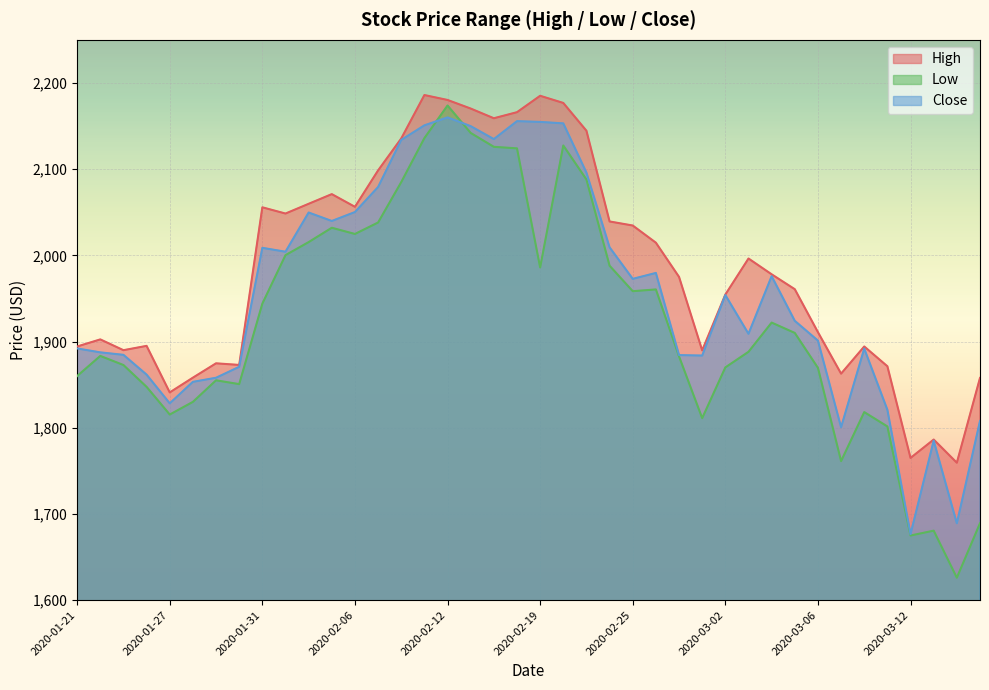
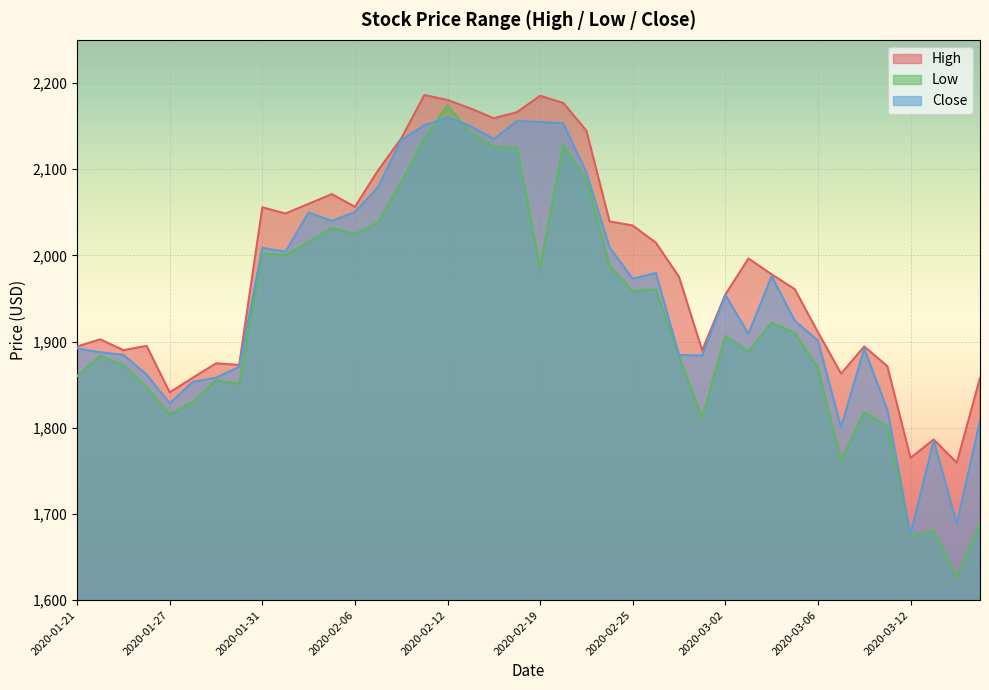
Low, 2020-01-31: 1,940 -> 2,000
Low, 2020-03-02: 1,870 -> 1,910
